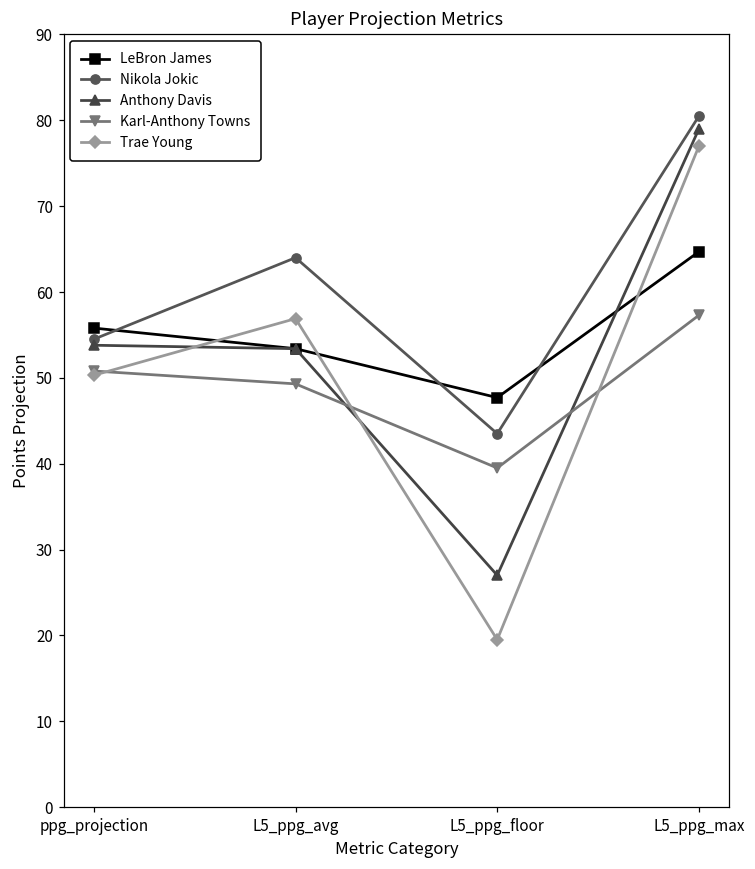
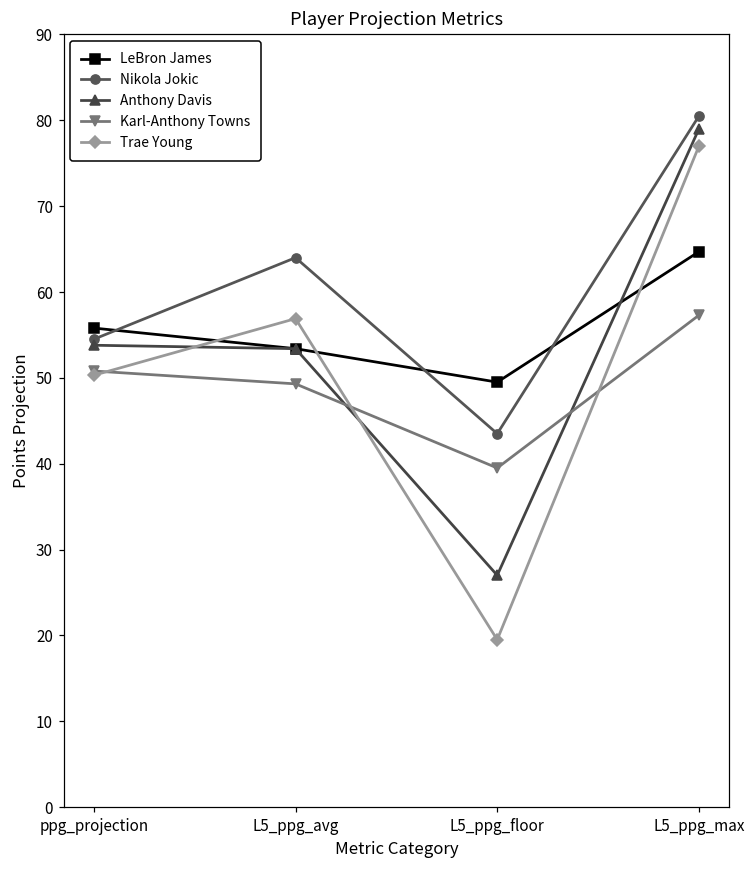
LeBron James, L5_ppg_floor: 48 -> 50
